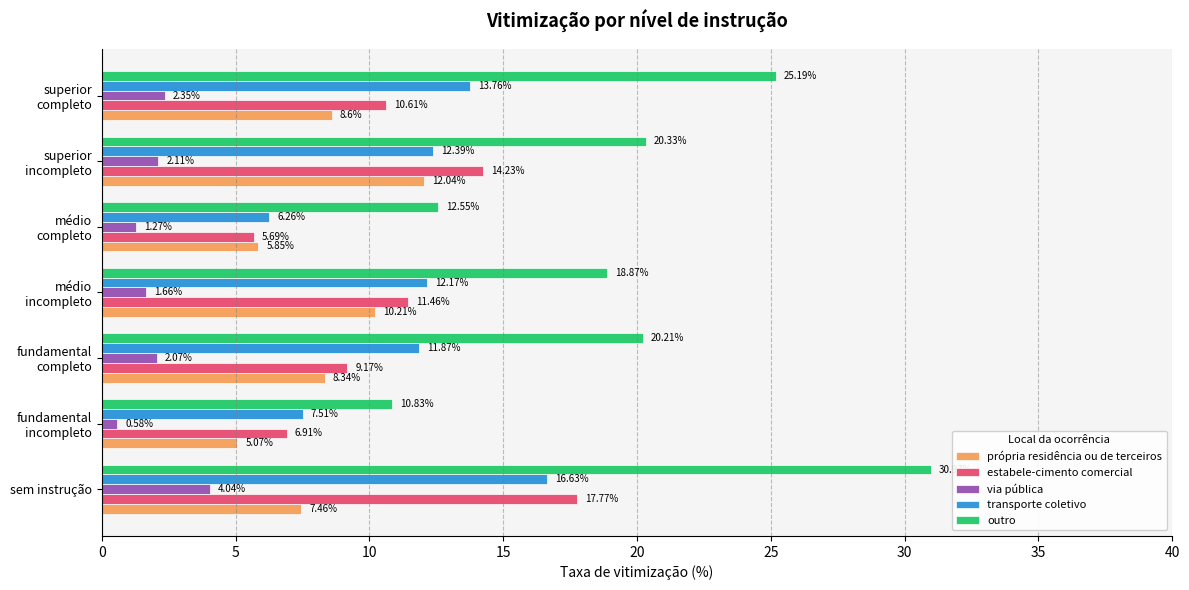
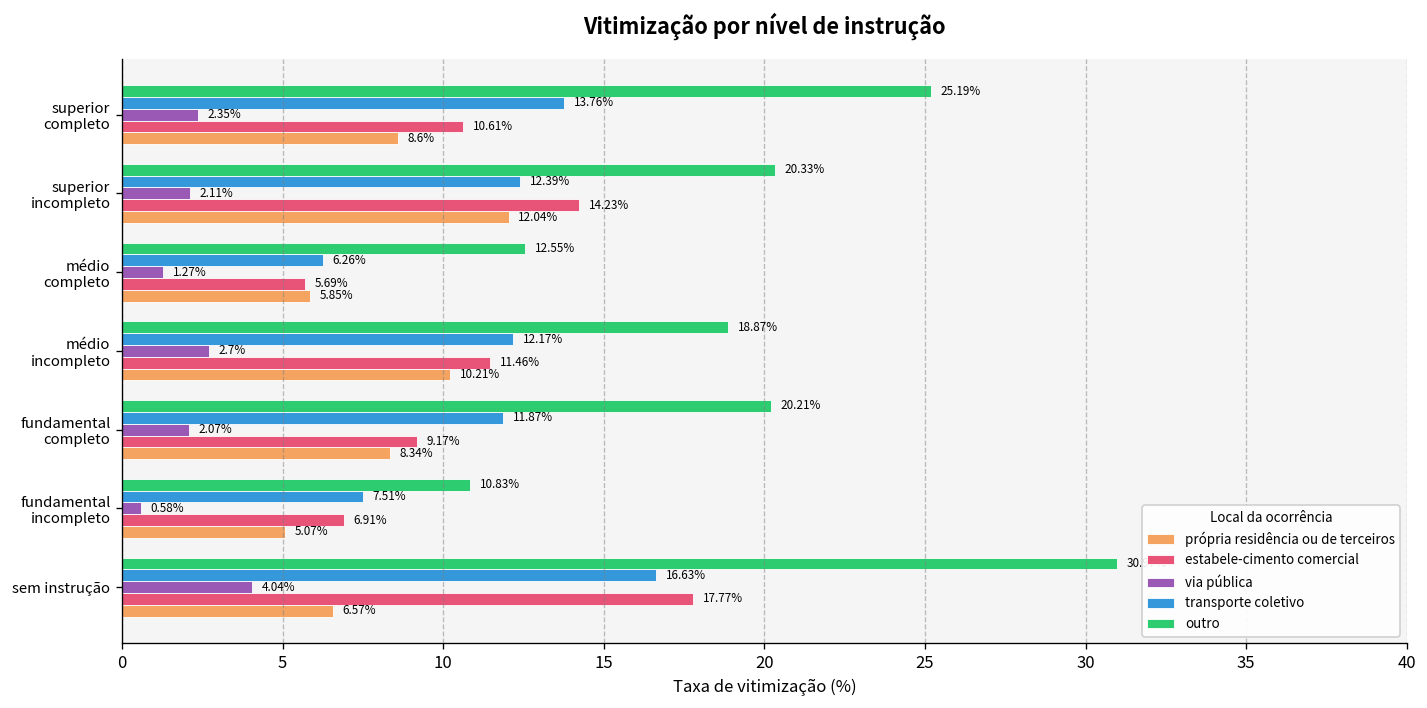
via pública, médio incompleto: 1.66% -> 2.7%
própria residência ou de terceiros, sem instrução: 7.46% -> 6.57%
